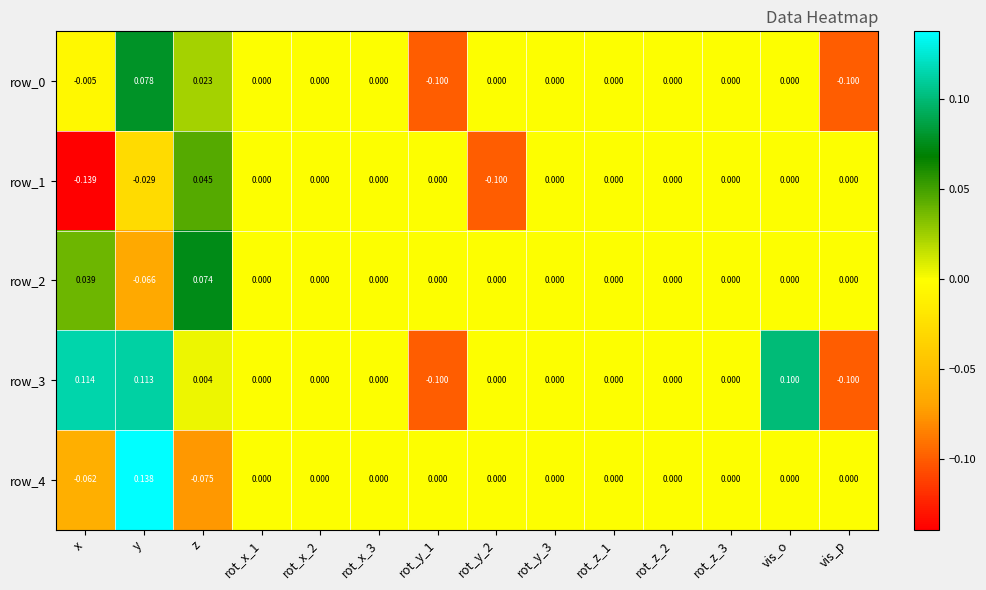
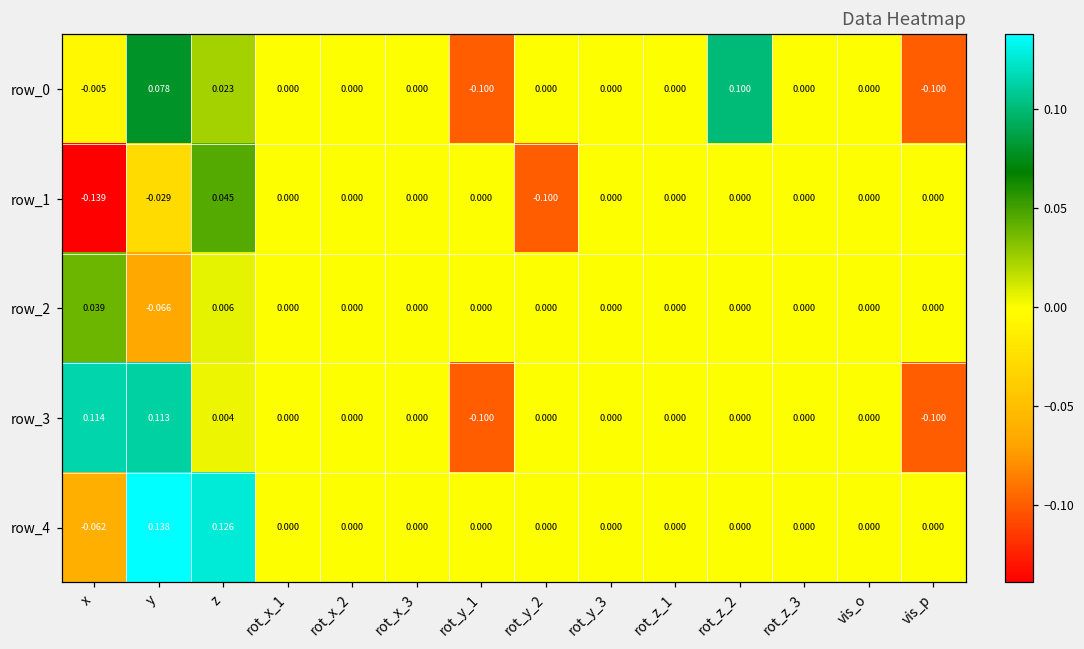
row_0, rot_z_2: 0.000 -> 0.100
row_2, z: 0.074 -> 0.006
row_3, vis_o: 0.100 -> 0.000
row_4, z: -0.075 -> 0.126
